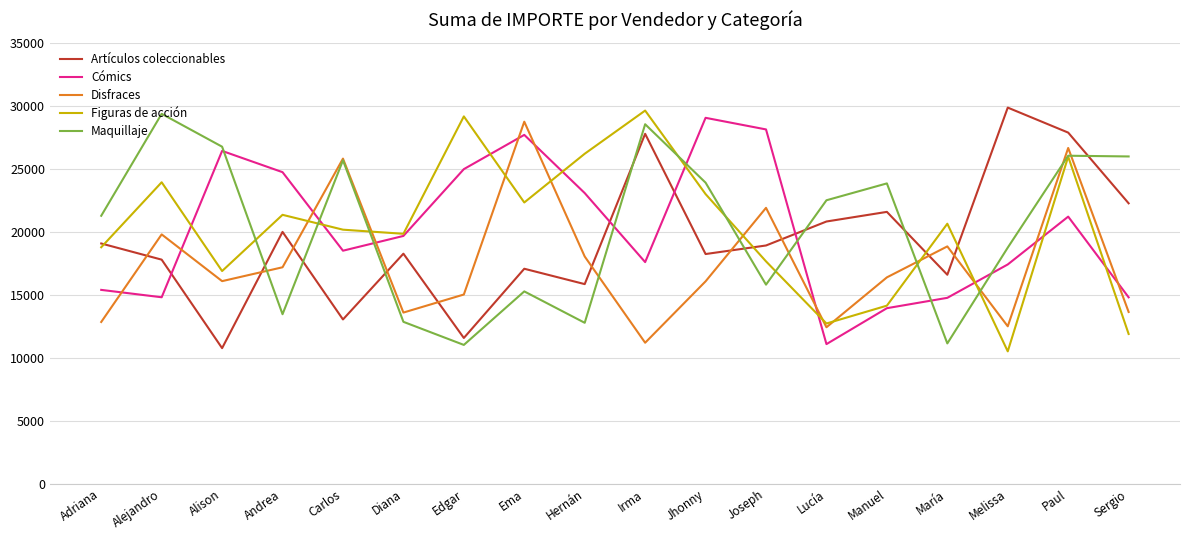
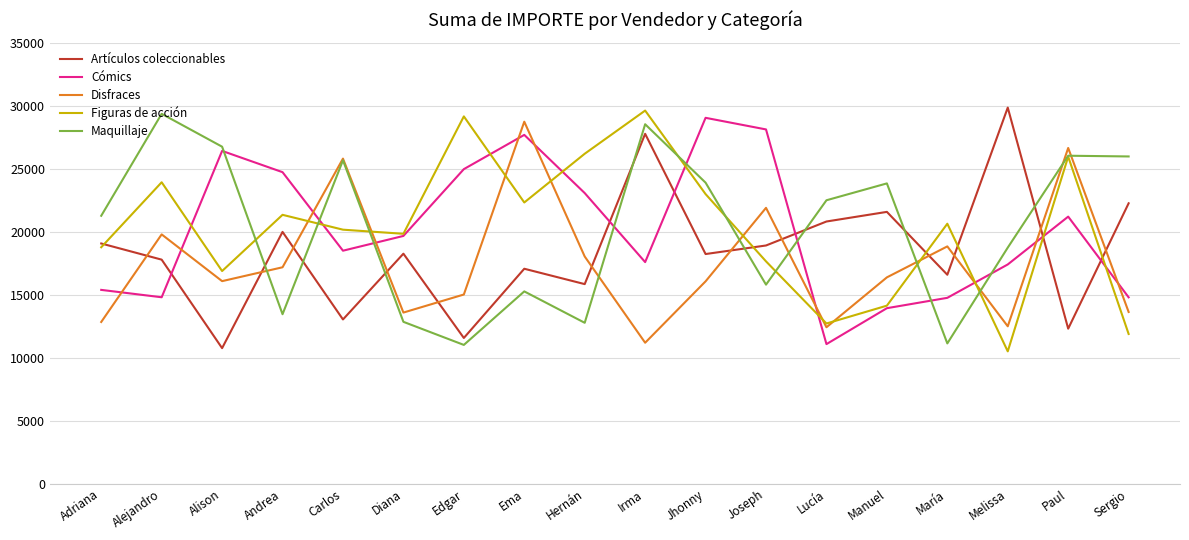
Artículos coleccionables, Paul: 27900 -> 12300
